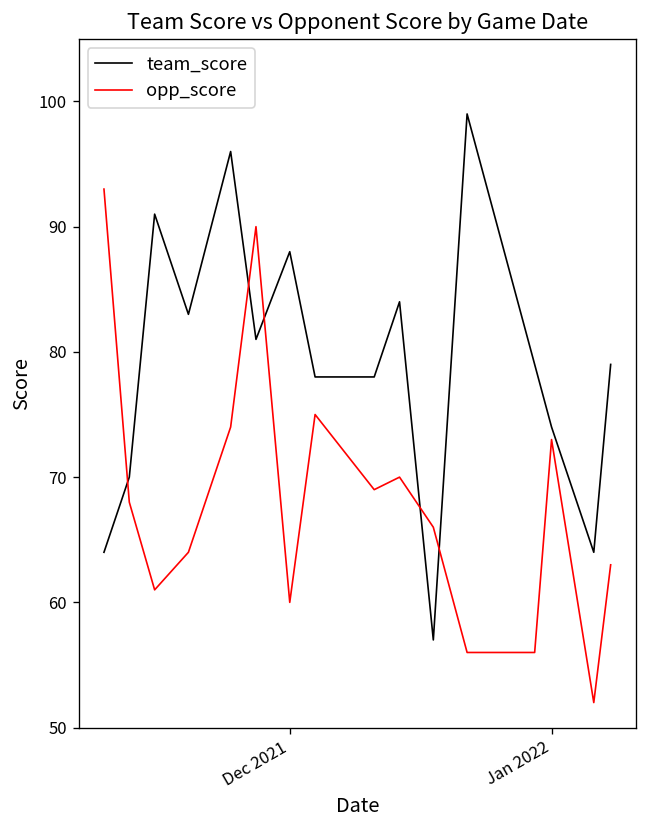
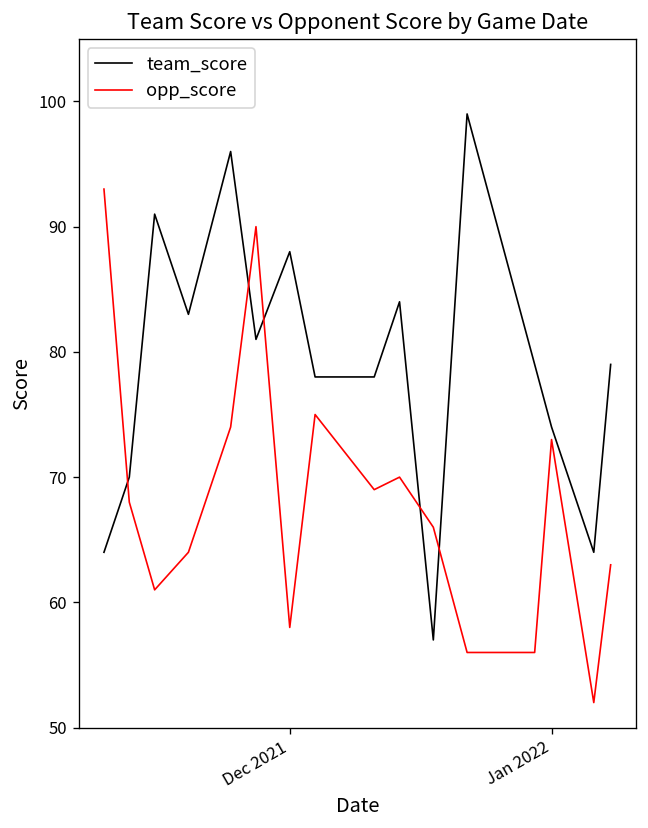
opp_score, Dec 2021: 60 -> 58
